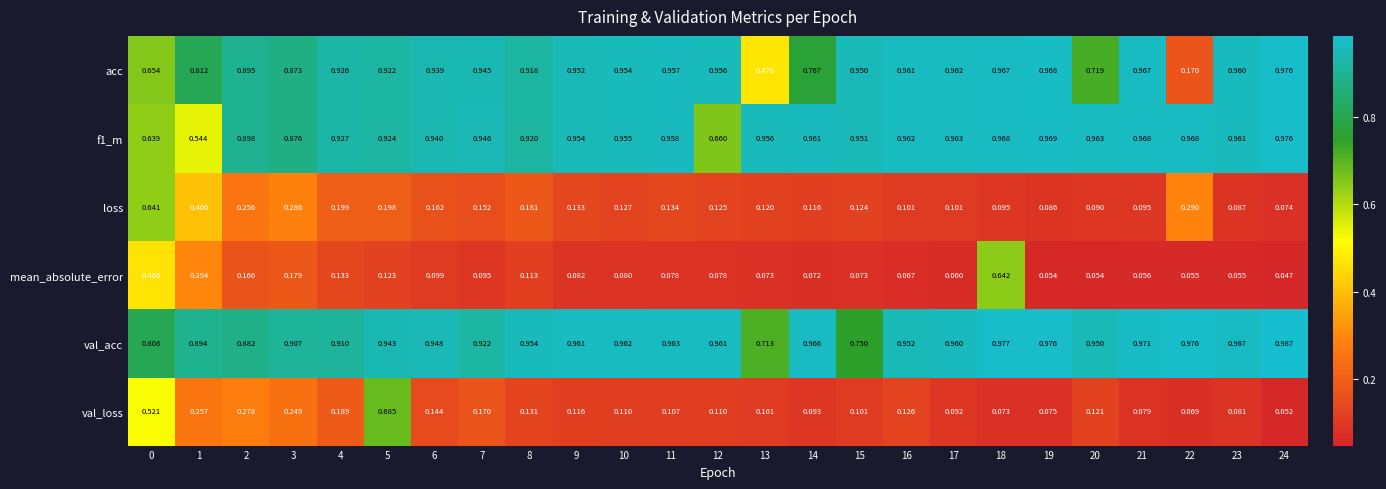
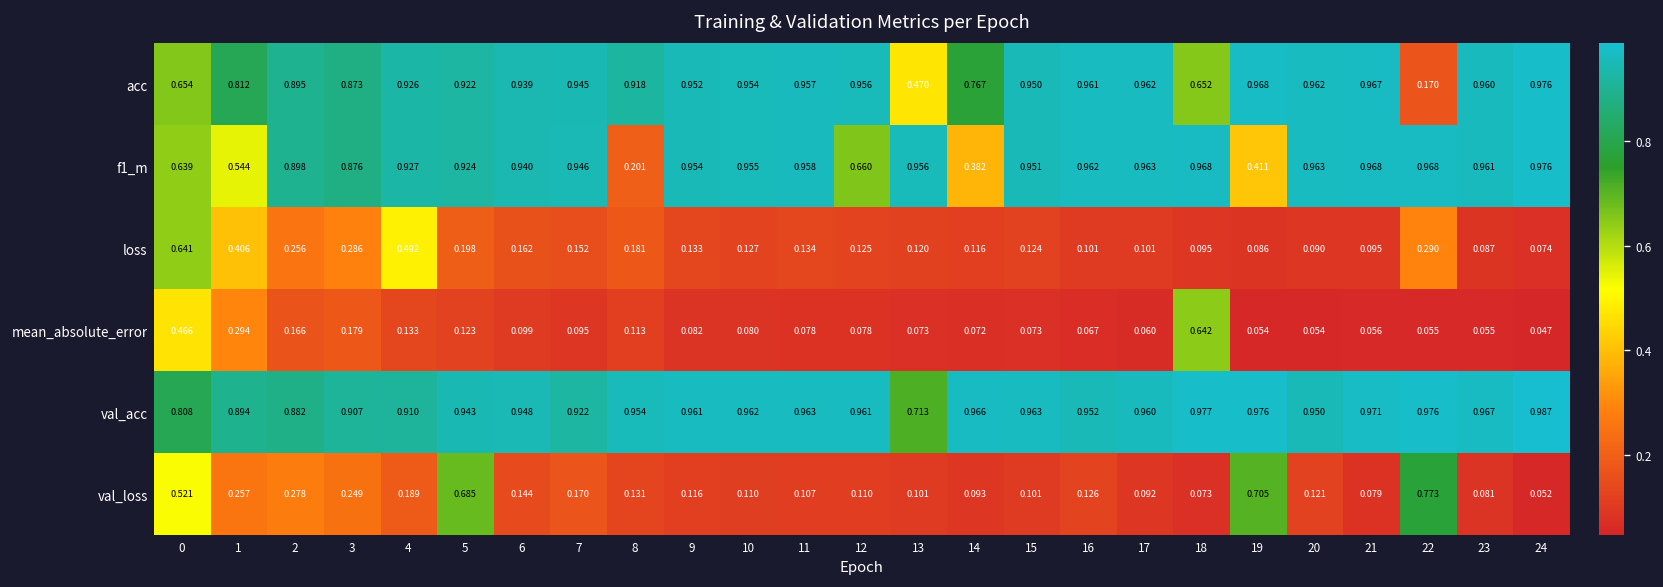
acc, 18: 0.967 -> 0.652
acc, 20: 0.719 -> 0.962
f1_m, 8: 0.920 -> 0.201
f1_m, 14: 0.961 -> 0.382
f1_m, 19: 0.969 -> 0.411
loss, 4: 0.199 -> 0.492
val_acc, 15: 0.750 -> 0.963
val_loss, 19: 0.075 -> 0.705
val_loss, 22: 0.069 -> 0.773
